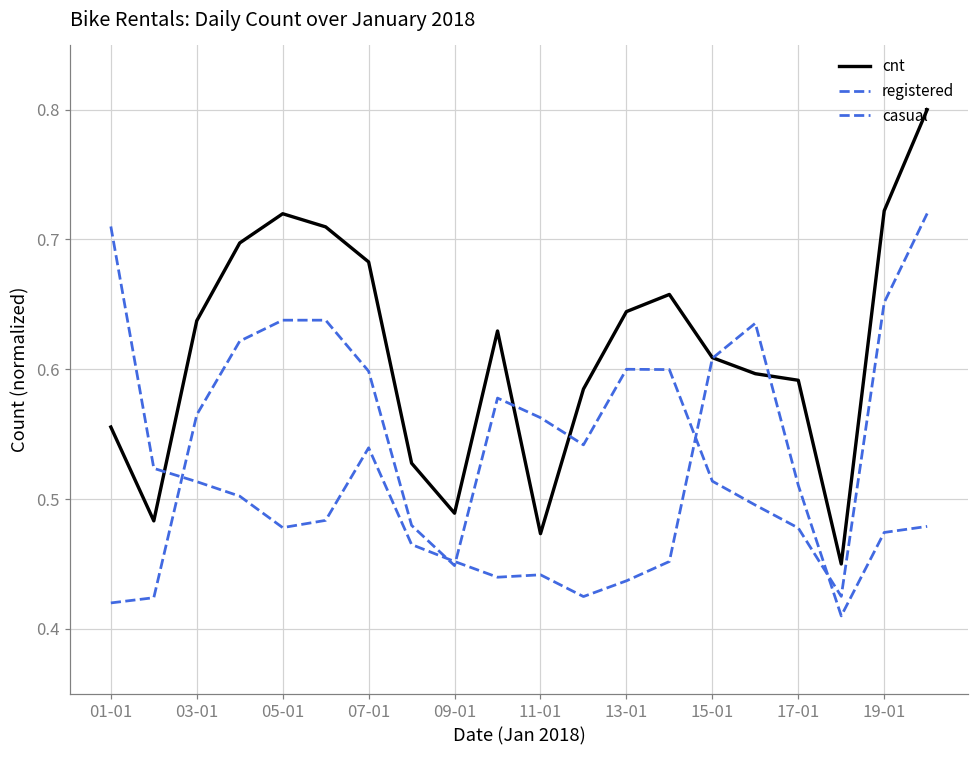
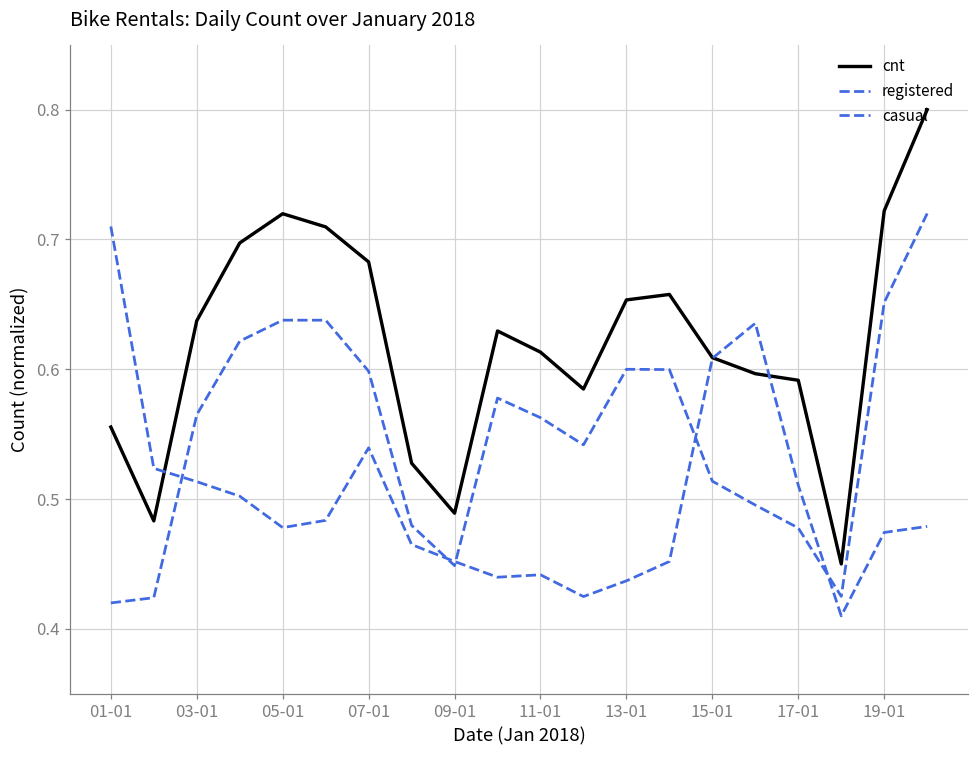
cnt, 11-01: 0.473 -> 0.613
cnt, 13-01: 0.644 -> 0.653
